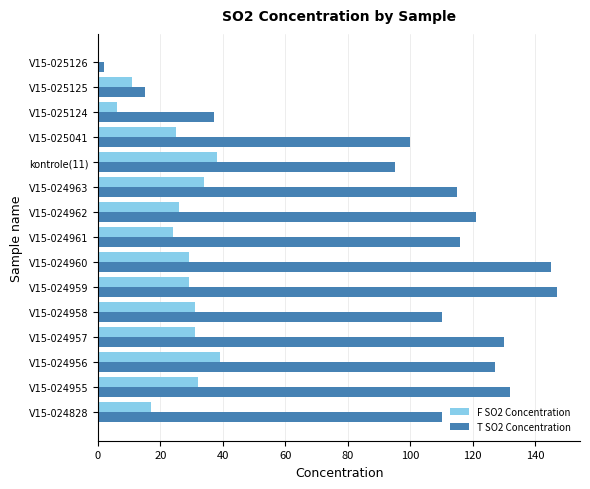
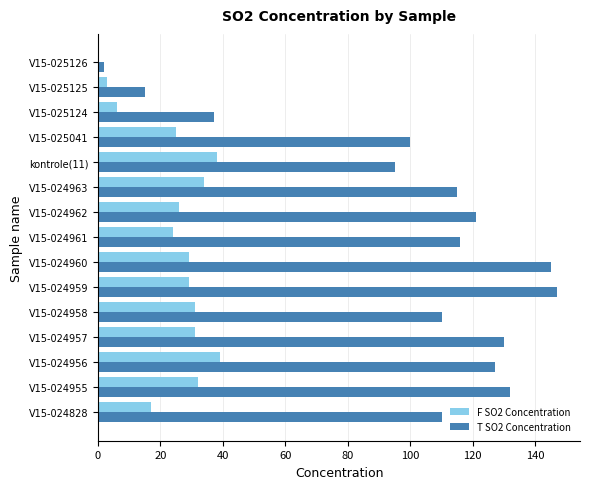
F SO2 Concentration, V15-025125: 11 -> 3
